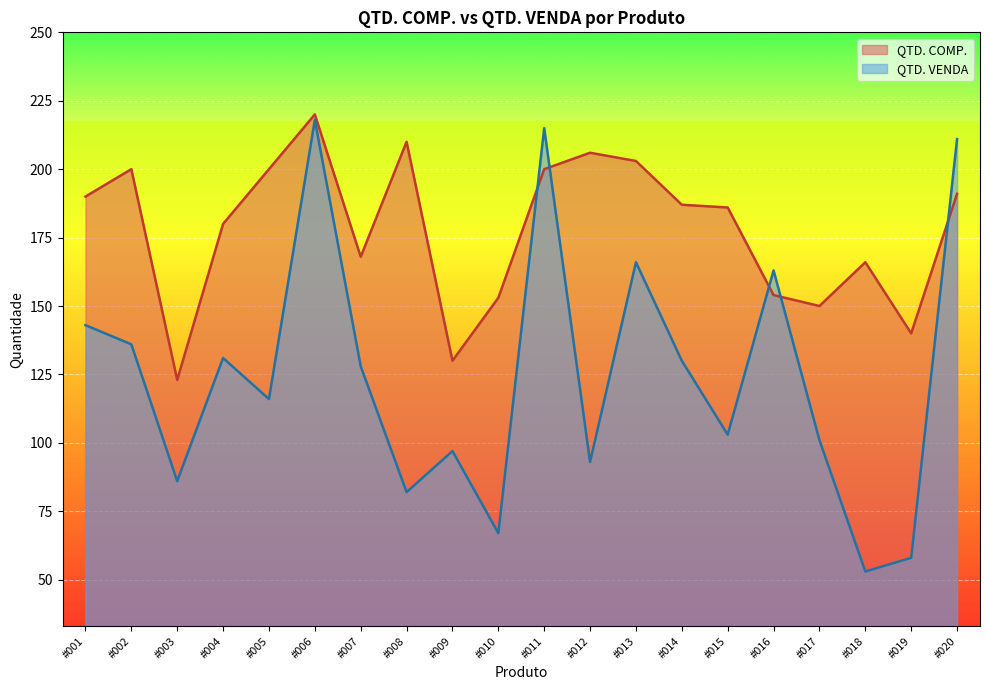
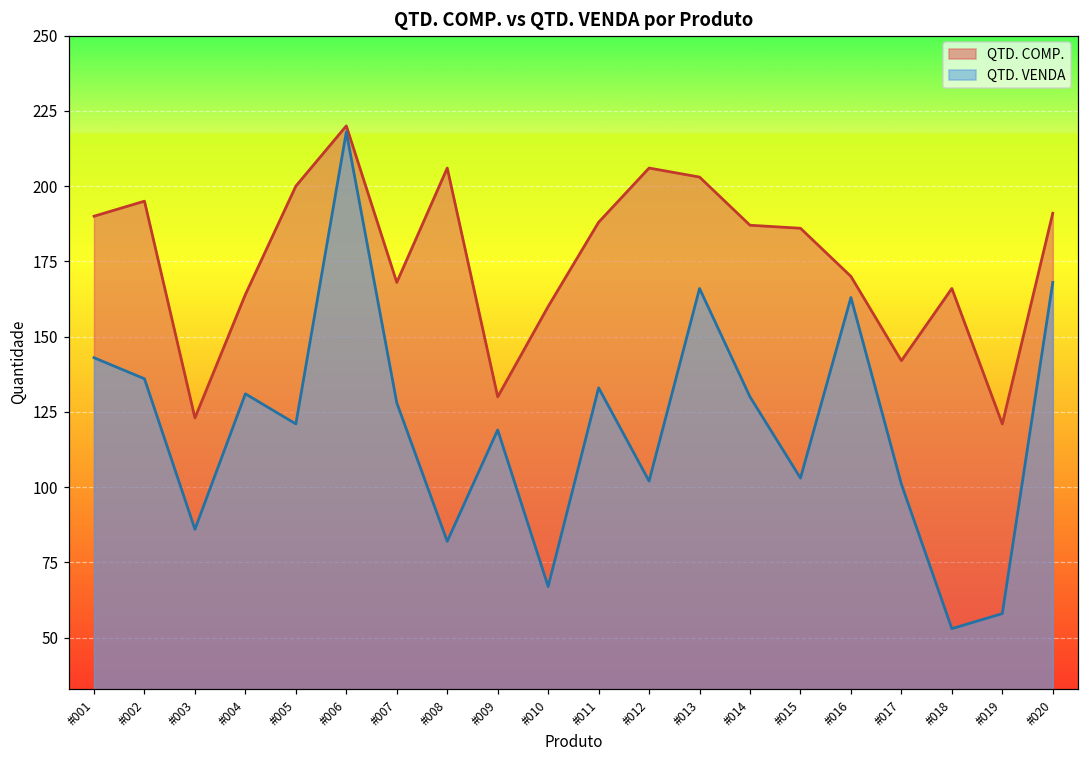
QTD. COMP., #002: 200 -> 195
QTD. COMP., #004: 180 -> 164
QTD. VENDA, #005: 116 -> 121
QTD. COMP., #008: 210 -> 206
QTD. VENDA, #009: 97 -> 119
QTD. COMP., #010: 153 -> 160
QTD. COMP., #011: 200 -> 188
QTD. VENDA, #011: 215 -> 133
QTD. VENDA, #012: 93 -> 102
QTD. COMP., #016: 154 -> 170
QTD. COMP., #017: 150 -> 142
QTD. COMP., #019: 140 -> 121
QTD. VENDA, #020: 211 -> 168
